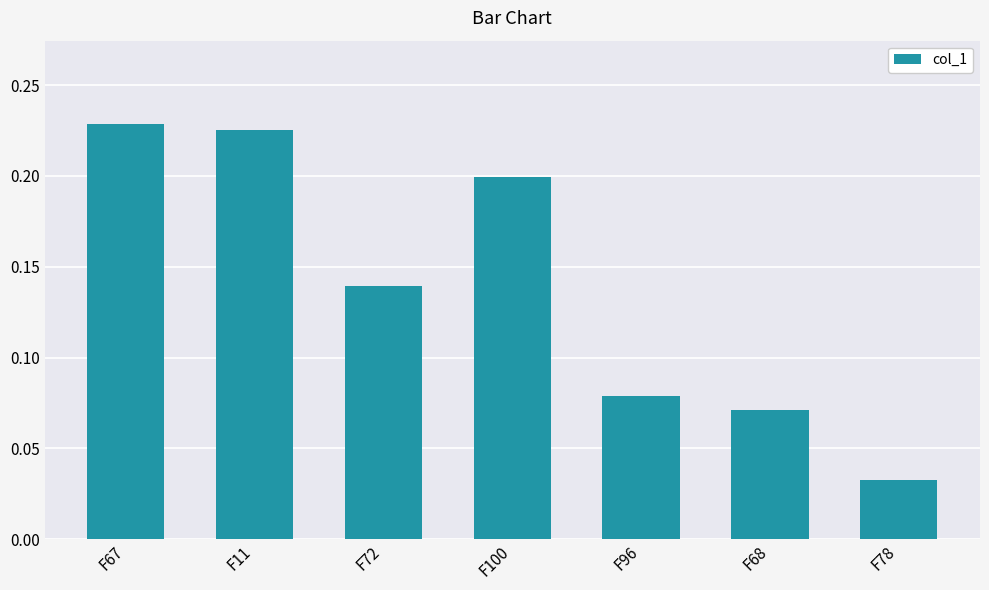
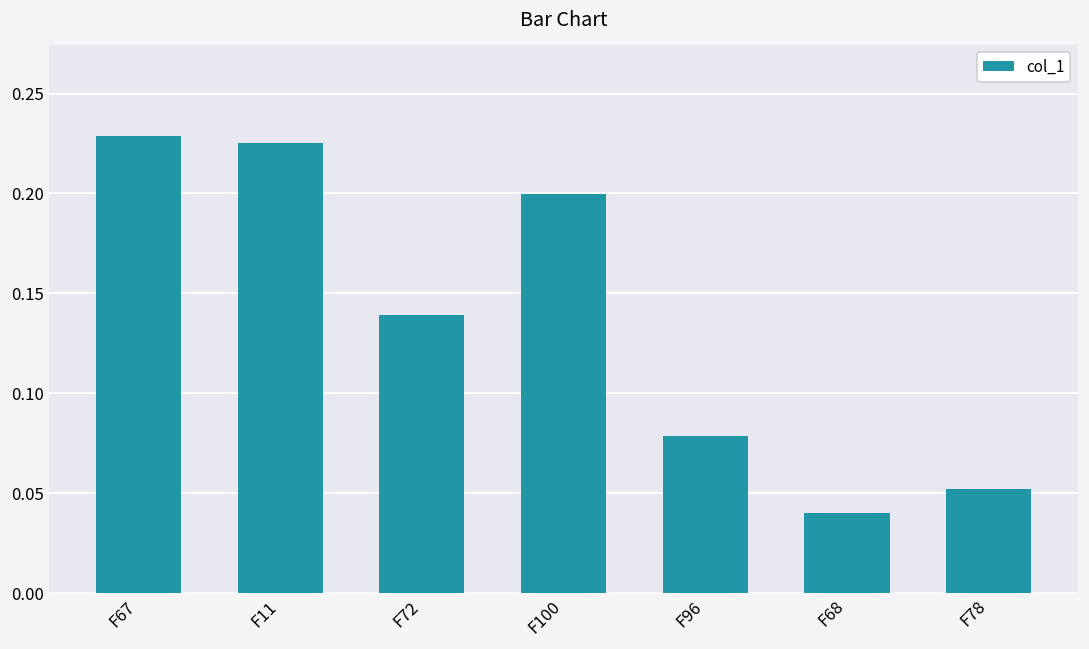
F68: 0.071 -> 0.040
F78: 0.033 -> 0.052
